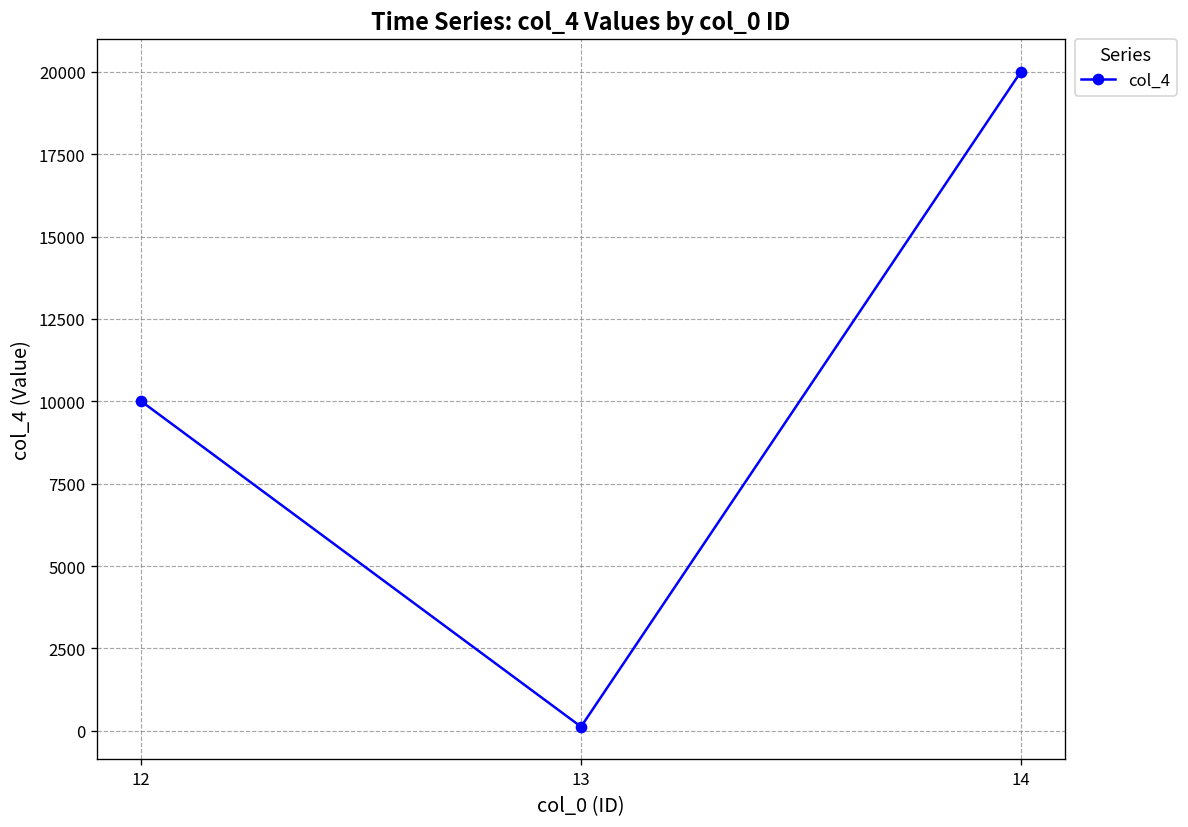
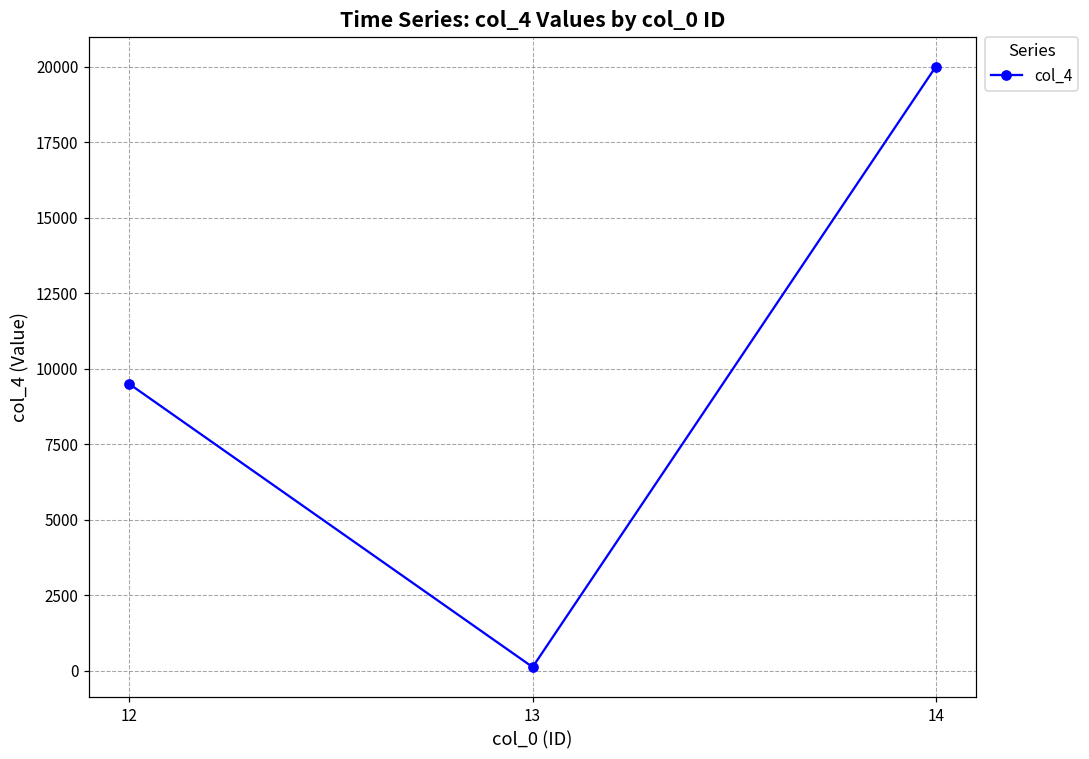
12: 10000 -> 9500
